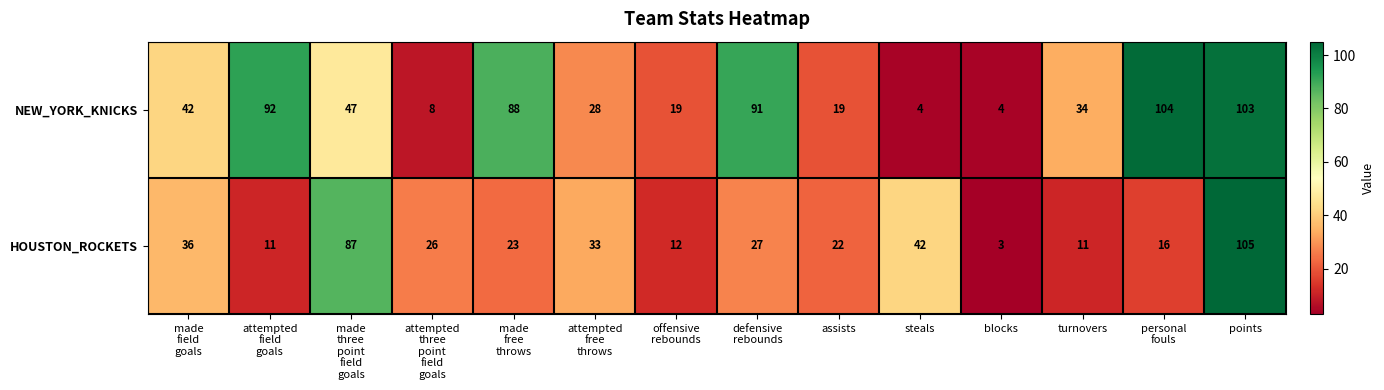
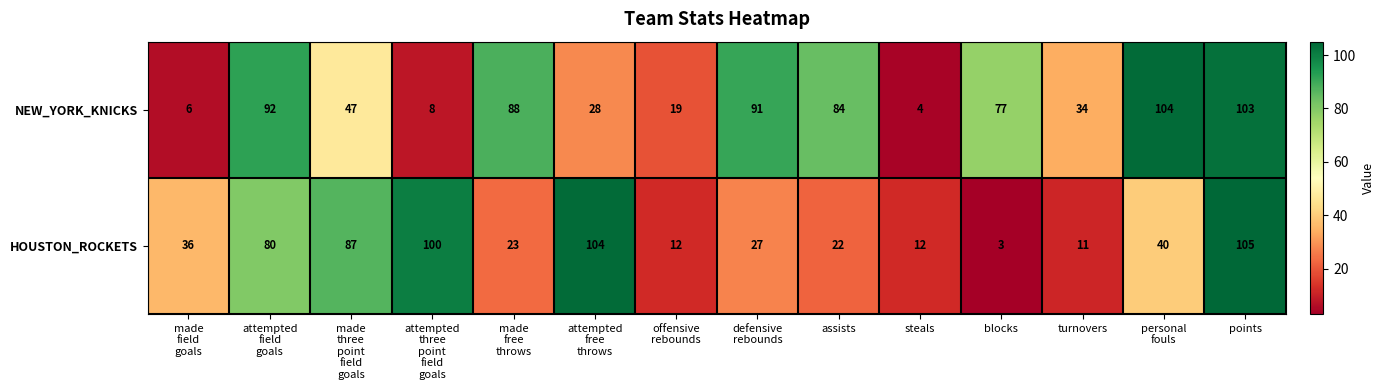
NEW_YORK_KNICKS, made field goals: 42 -> 6
NEW_YORK_KNICKS, assists: 19 -> 84
NEW_YORK_KNICKS, blocks: 4 -> 77
HOUSTON_ROCKETS, attempted field goals: 11 -> 80
HOUSTON_ROCKETS, attempted three point field goals: 26 -> 100
HOUSTON_ROCKETS, attempted free throws: 33 -> 104
HOUSTON_ROCKETS, steals: 42 -> 12
HOUSTON_ROCKETS, personal fouls: 16 -> 40
